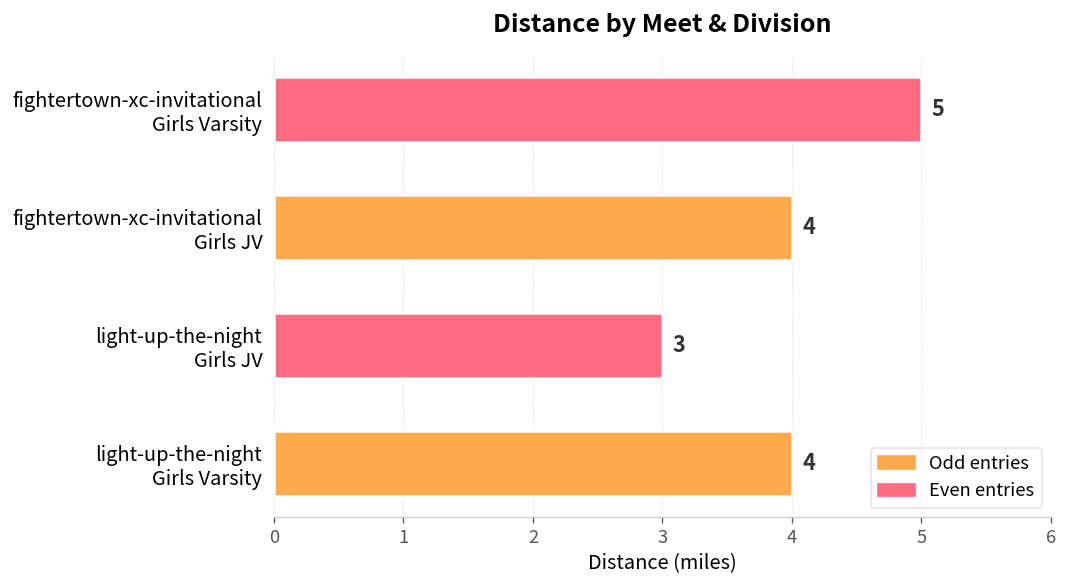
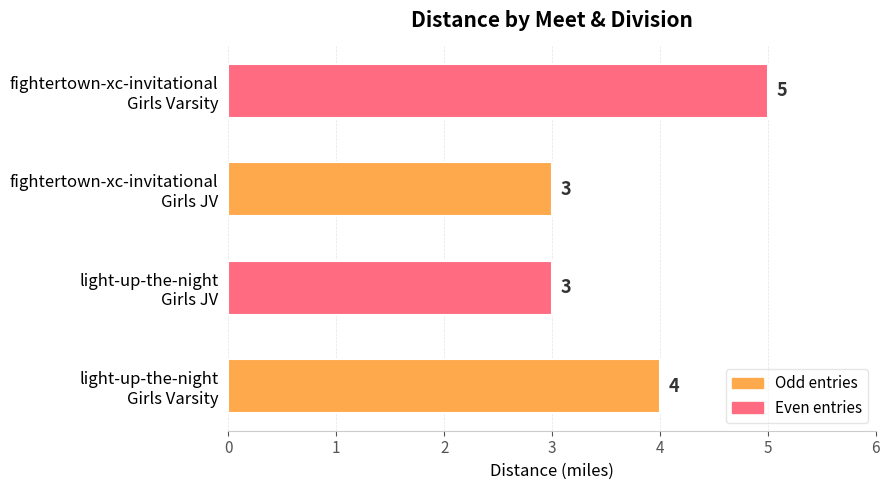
fightertown-xc-invitational Girls JV: 4 -> 3
